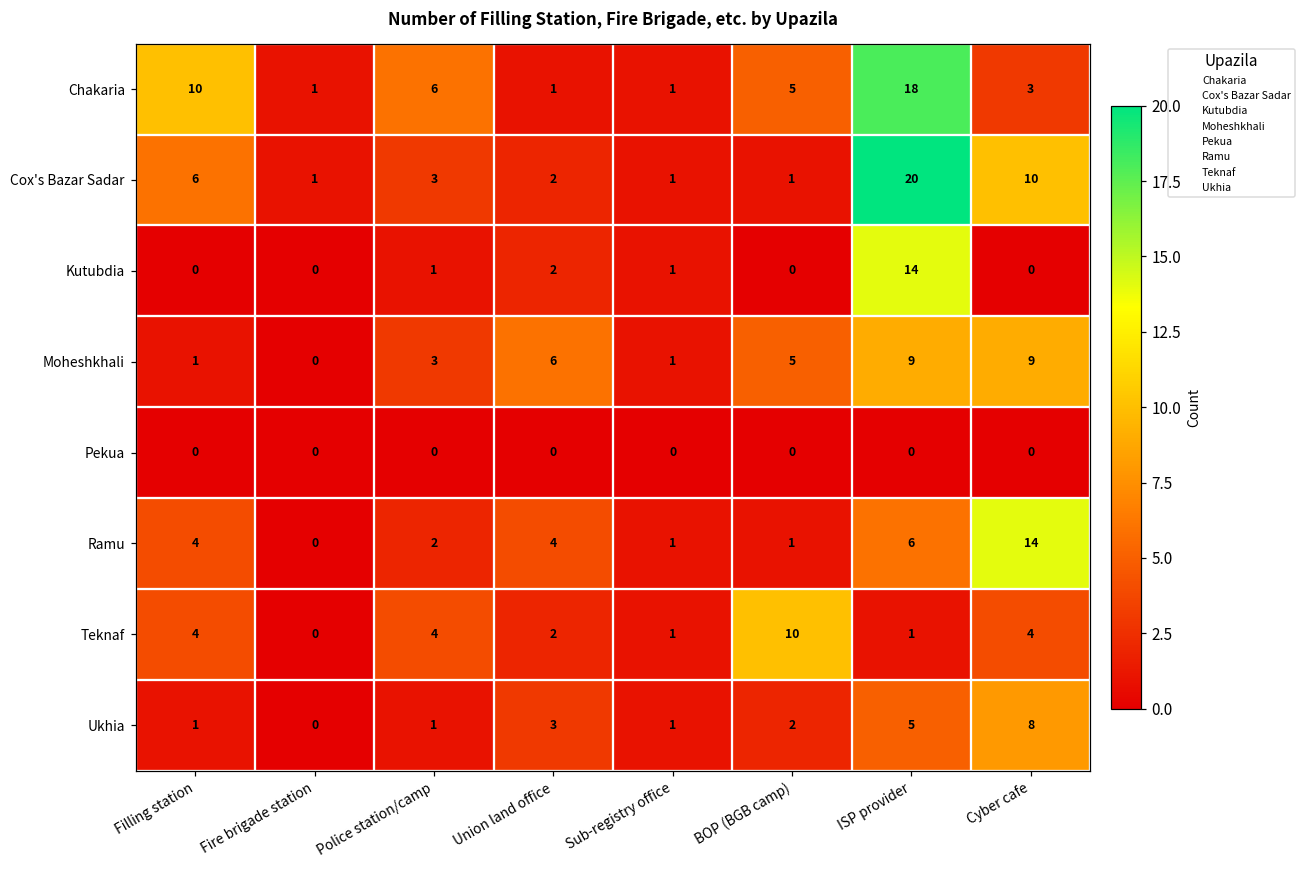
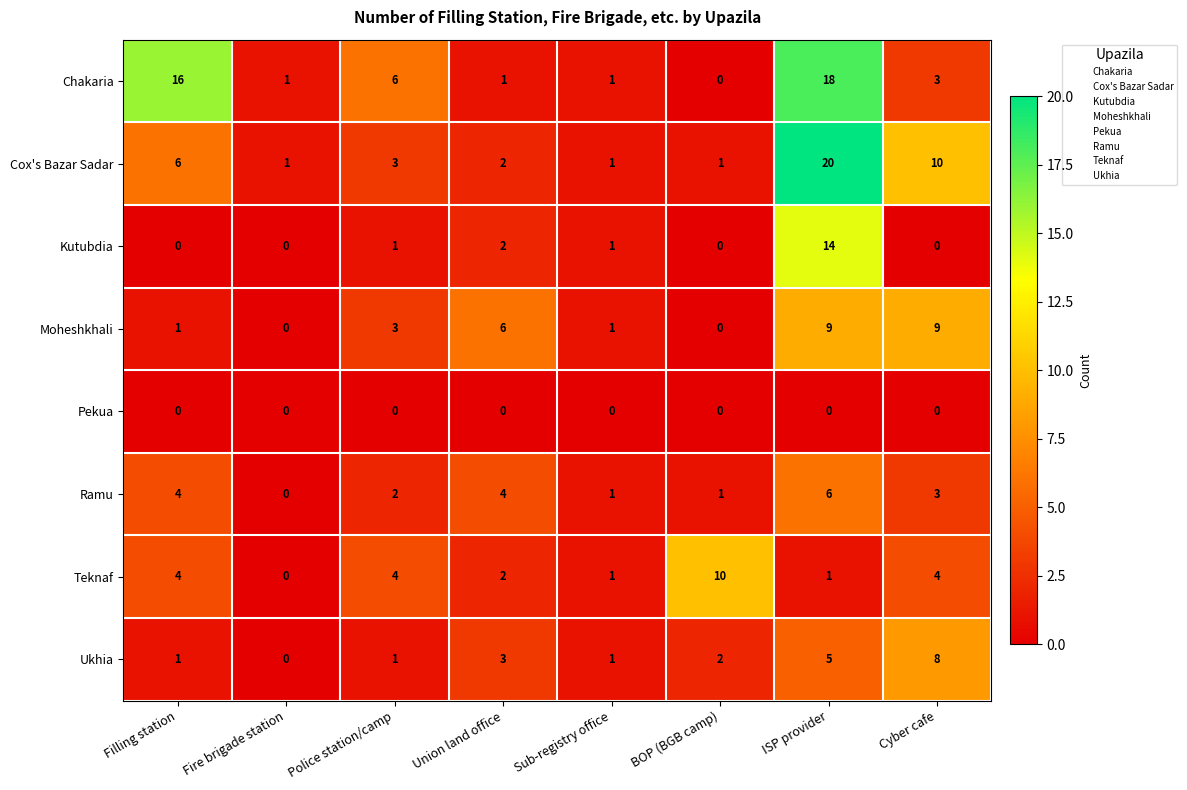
Chakaria, Filling station: 10 -> 16
Chakaria, BOP (BGB camp): 5 -> 0
Moheshkhali, BOP (BGB camp): 5 -> 0
Ramu, Cyber cafe: 14 -> 3
